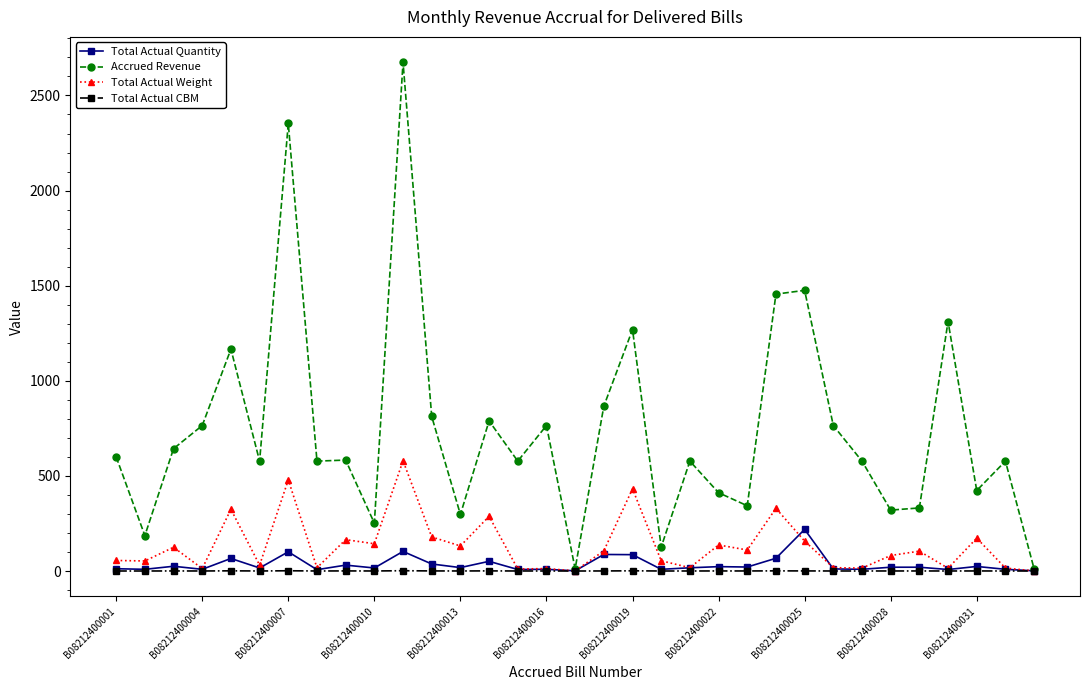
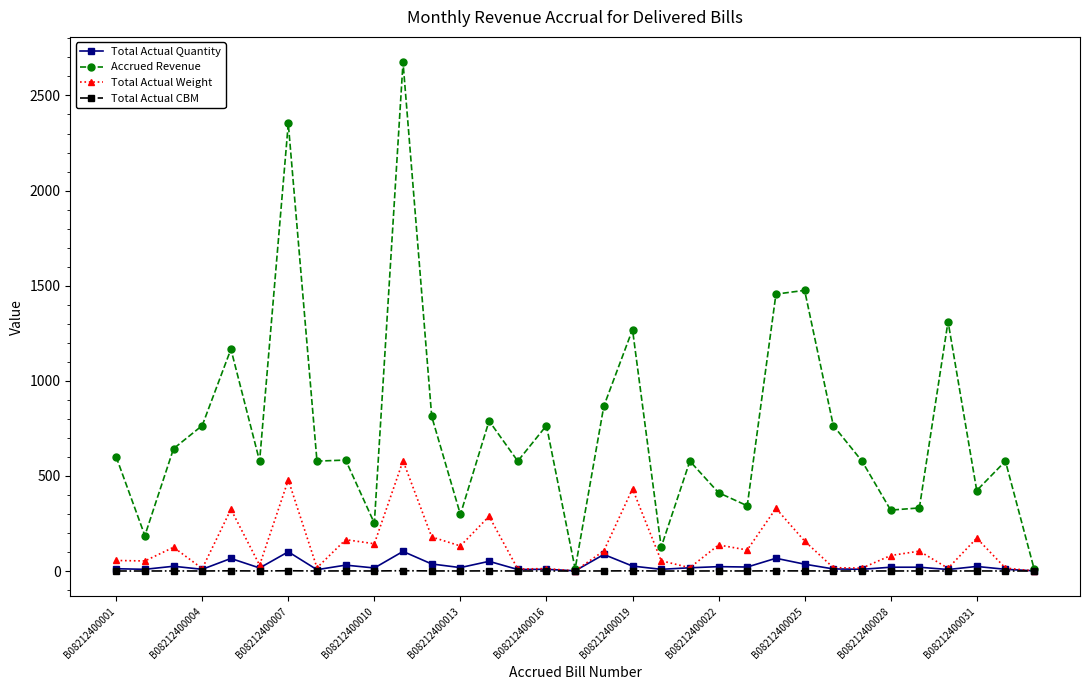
Total Actual Quantity, B08212400019: 90 -> 30
Total Actual Quantity, B08212400025: 220 -> 40
